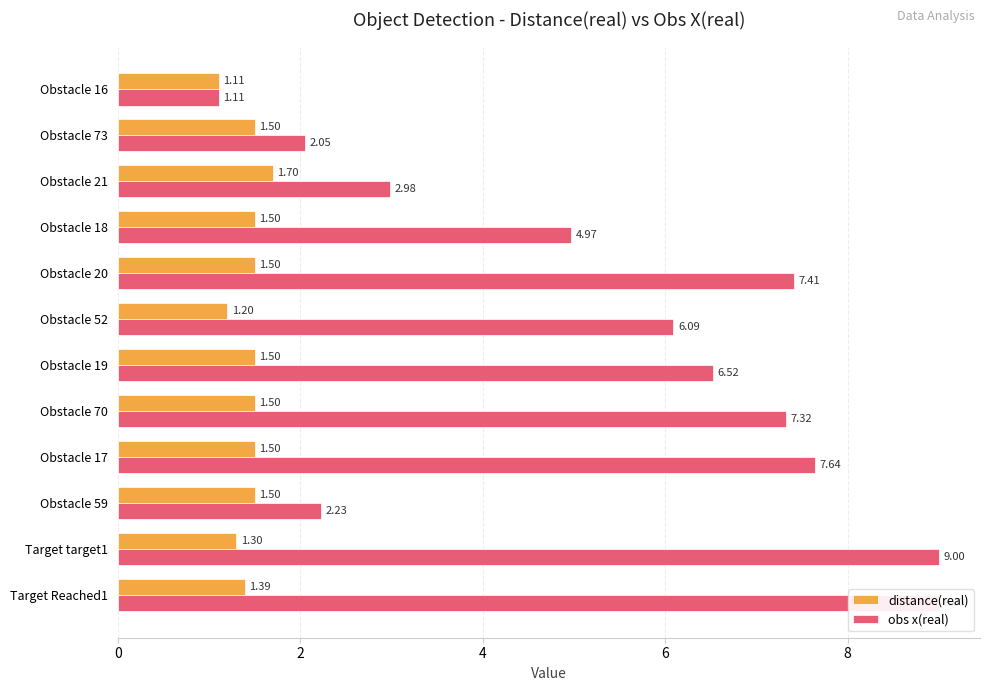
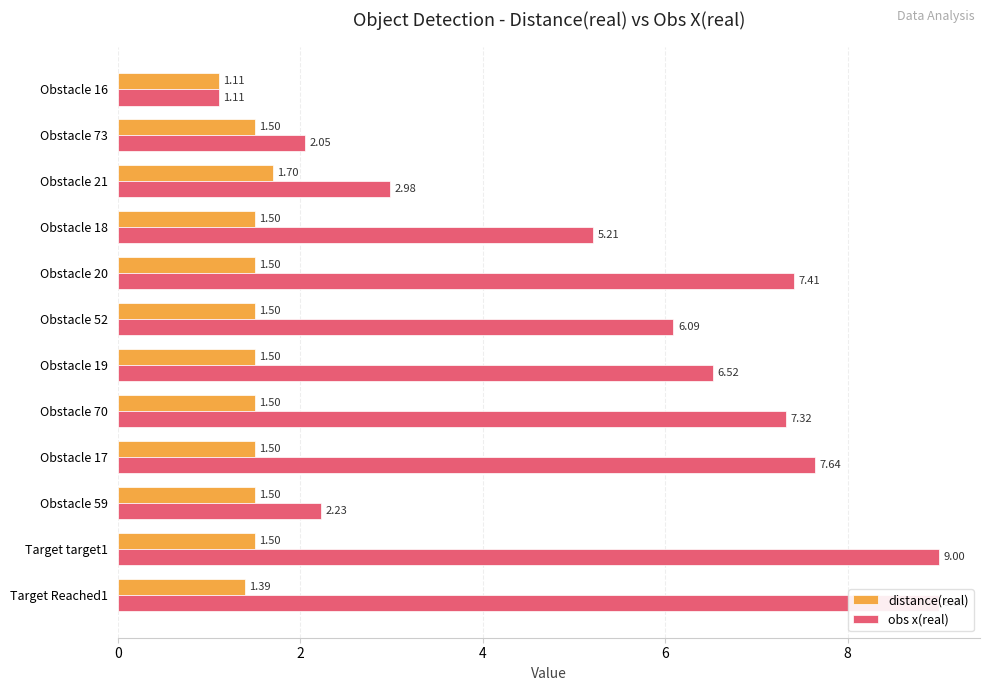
obs x(real), Obstacle 18: 4.97 -> 5.21
distance(real), Obstacle 52: 1.20 -> 1.50
distance(real), Target target1: 1.30 -> 1.50
